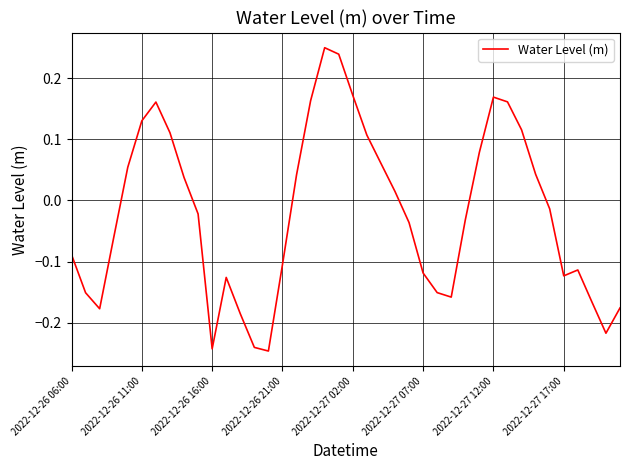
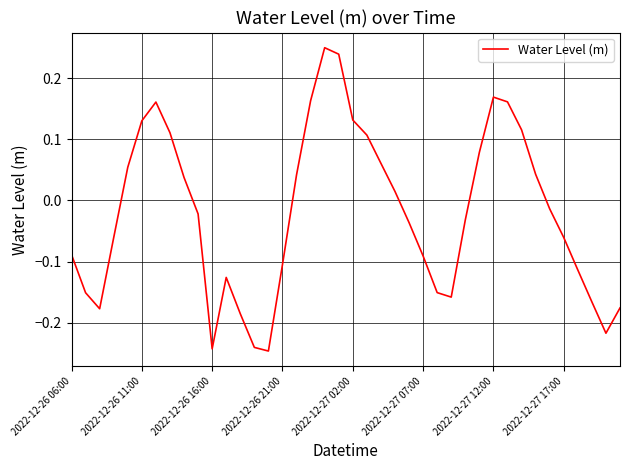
2022-12-27 02:00: 0.17 -> 0.13
2022-12-27 07:00: -0.12 -> -0.09
2022-12-27 17:00: -0.12 -> -0.06
